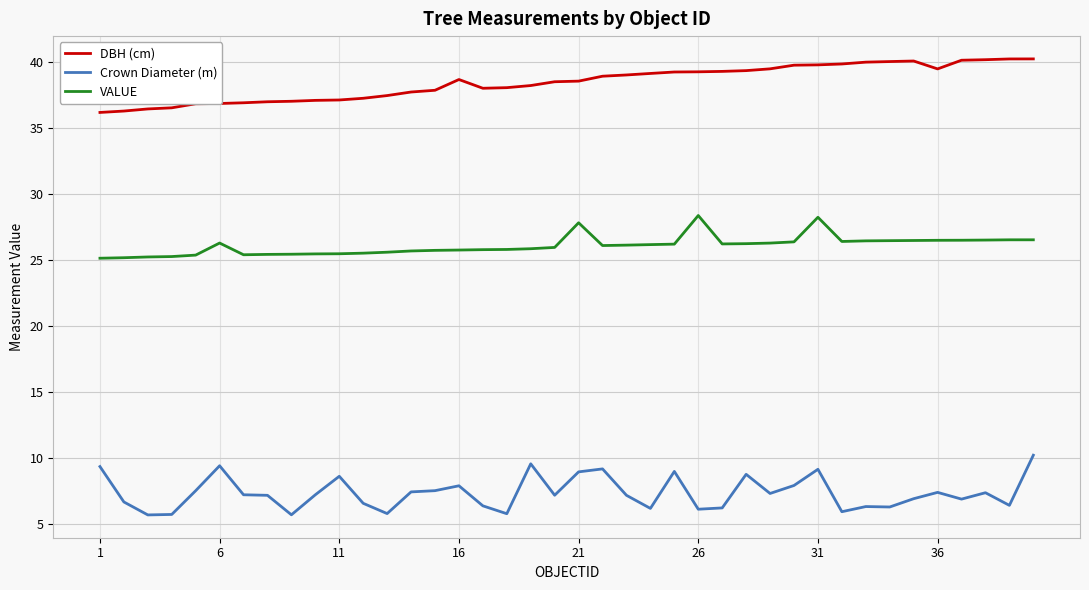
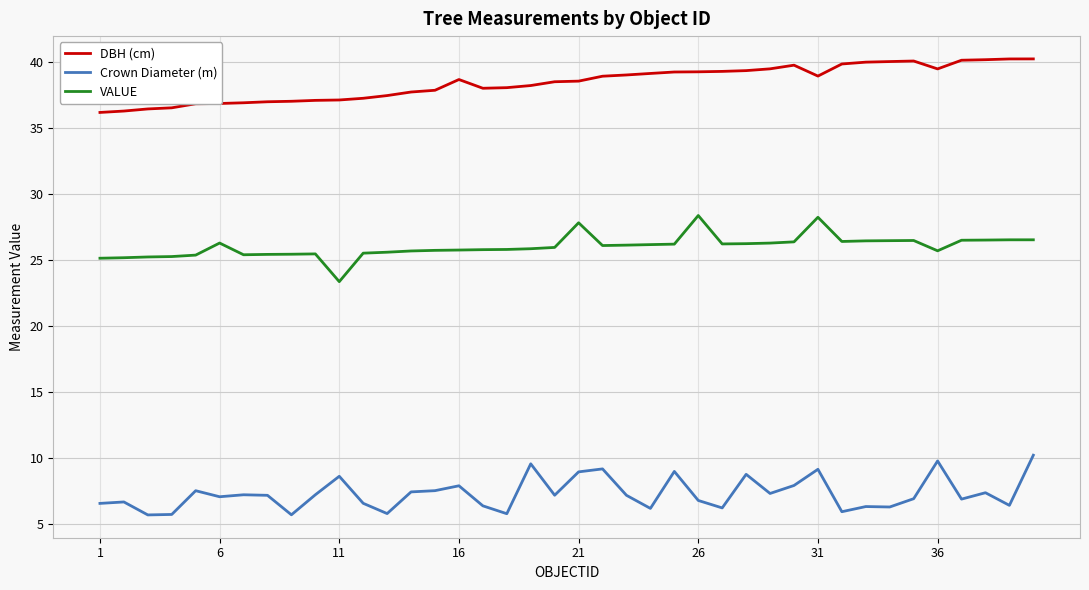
Crown Diameter (m), 1: 9.4 -> 6.6
Crown Diameter (m), 6: 9.4 -> 7.1
VALUE, 11: 25.5 -> 23.4
Crown Diameter (m), 26: 6.1 -> 6.8
DBH (cm), 31: 39.8 -> 38.9
Crown Diameter (m), 36: 7.4 -> 9.8
VALUE, 36: 26.5 -> 25.7
